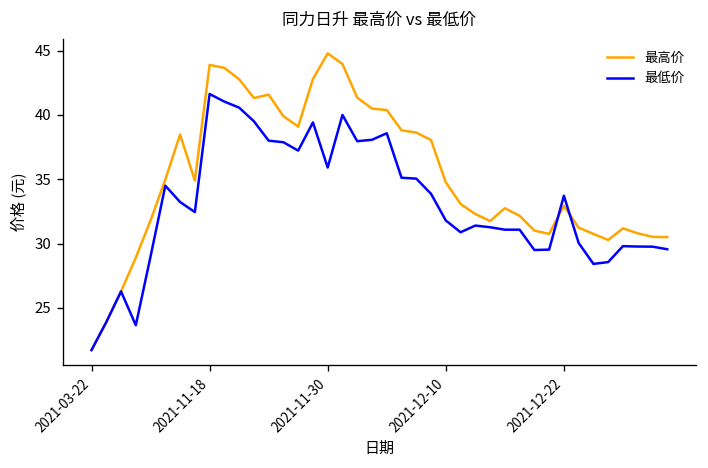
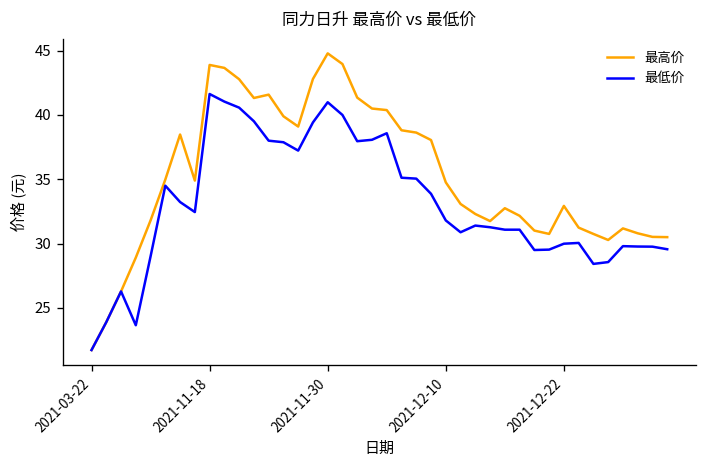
最低价, 2021-11-30: 35.9 -> 41.0
最低价, 2021-12-22: 33.7 -> 30.0
